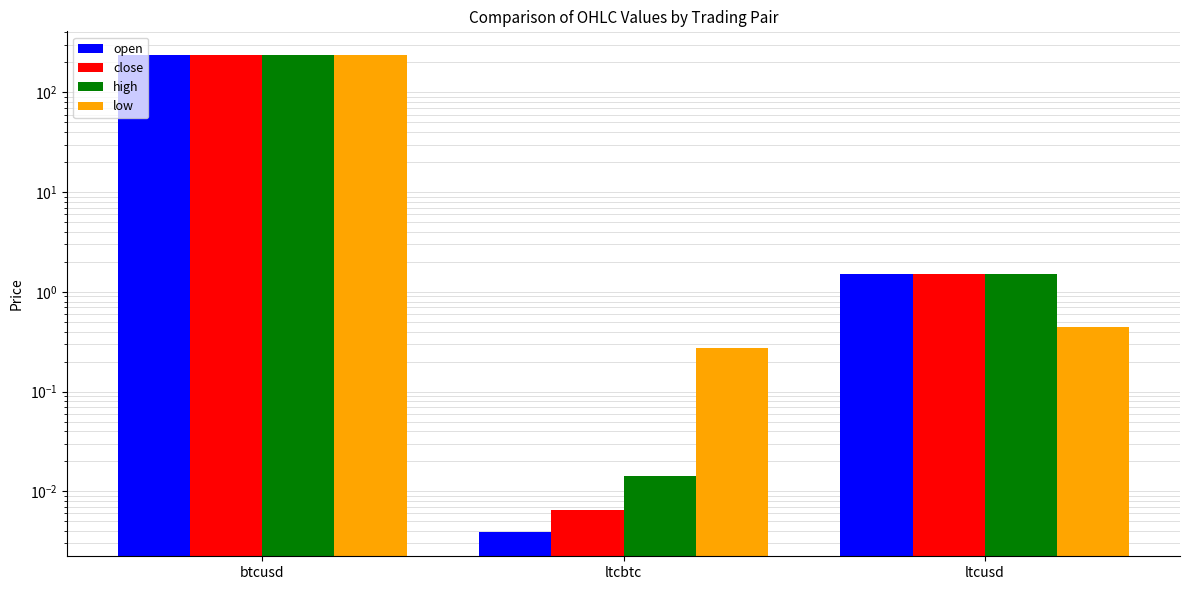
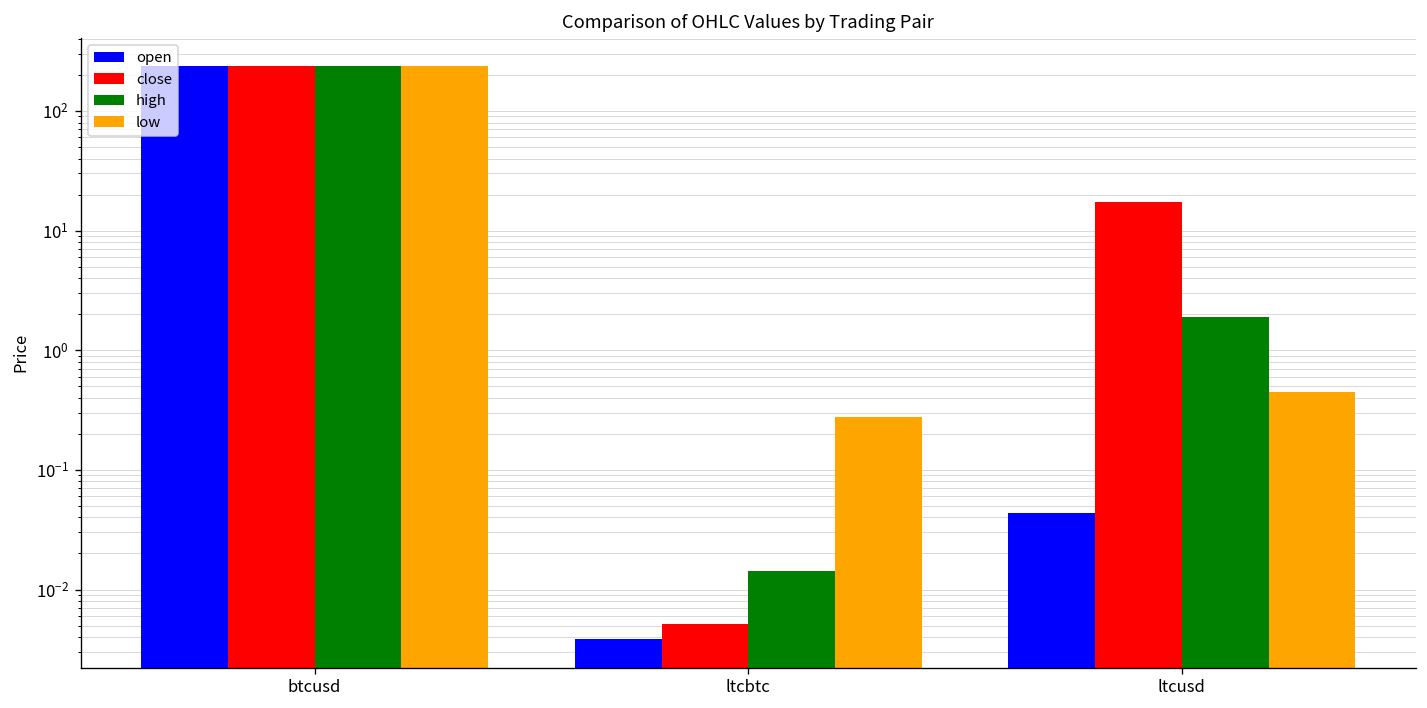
close, ltcbtc: 0.006 -> 0.005
open, ltcusd: 1.5 -> 0.04
close, ltcusd: 1.5 -> 17
high, ltcusd: 1.5 -> 1.9
